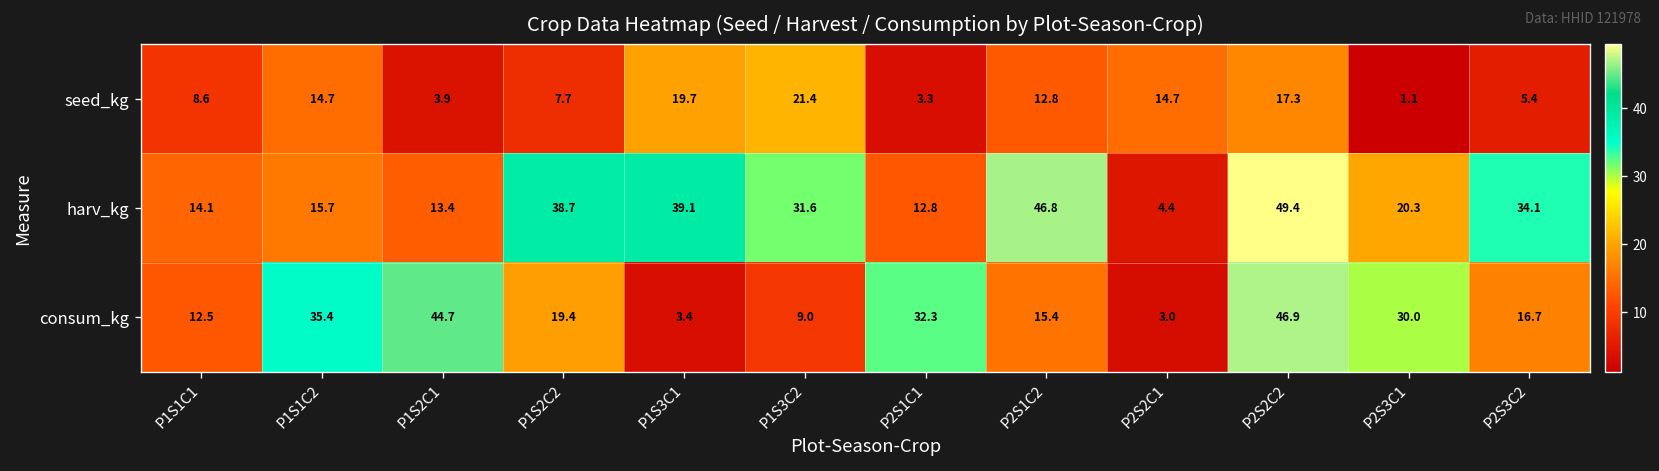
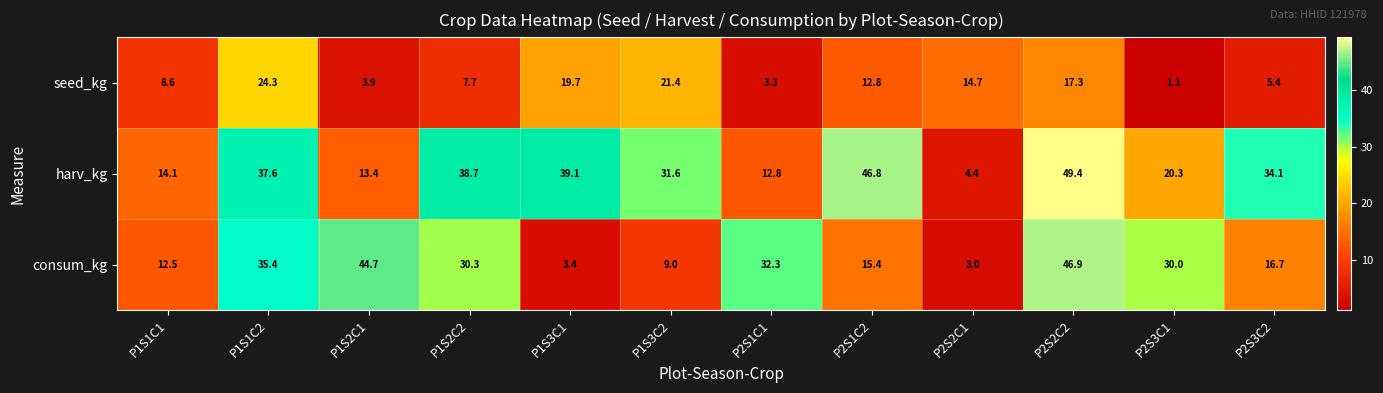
seed_kg, P1S1C2: 14.7 -> 24.3
harv_kg, P1S1C2: 15.7 -> 37.6
consum_kg, P1S2C2: 19.4 -> 30.3
